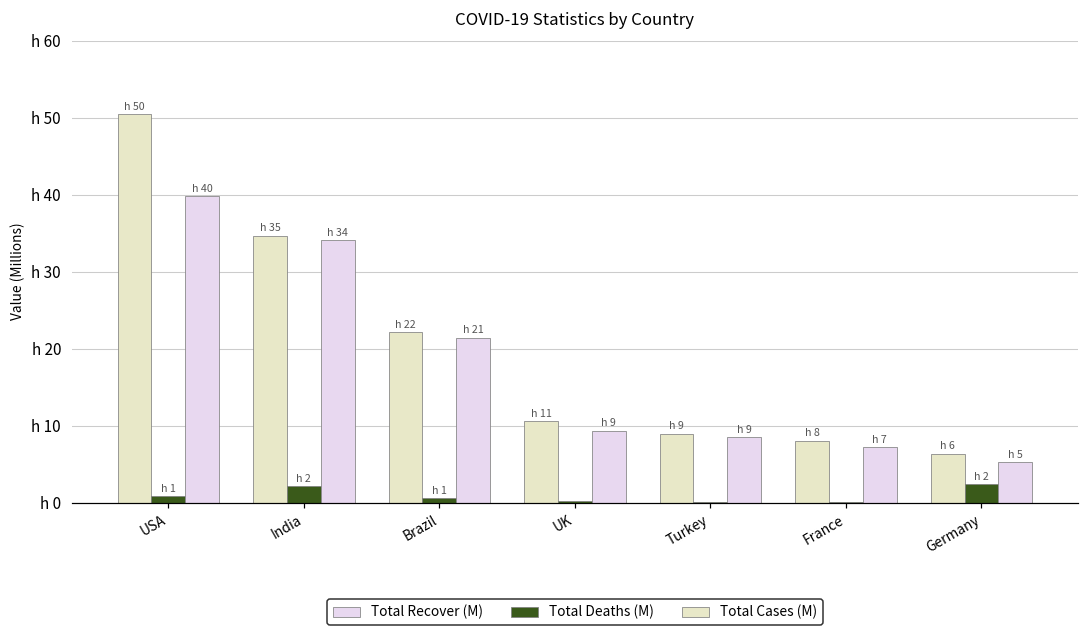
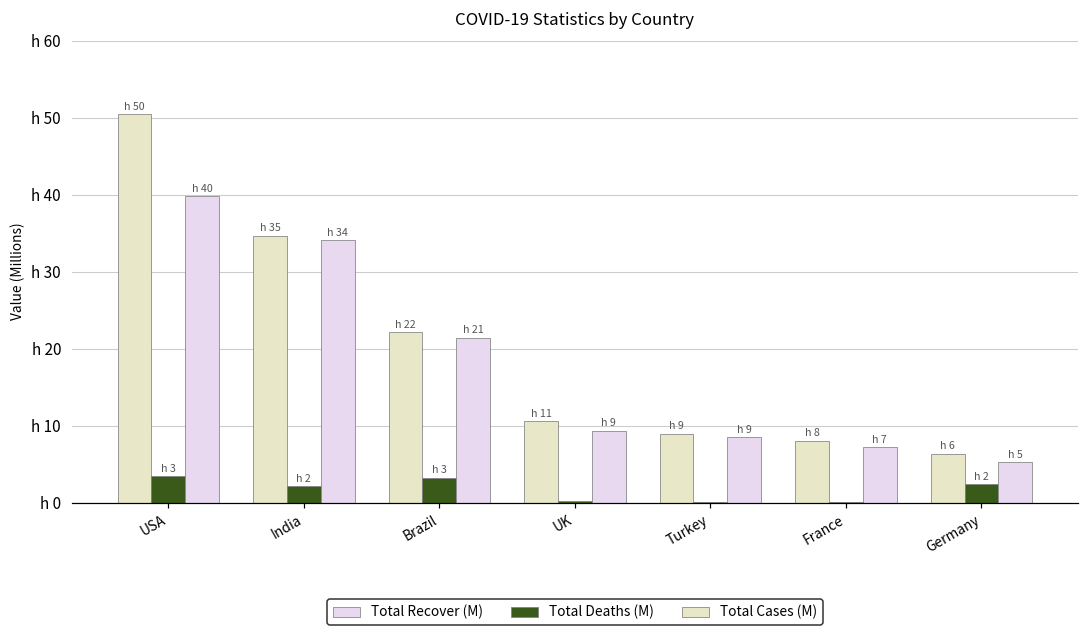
Total Deaths (M), USA: 1 -> 3
Total Deaths (M), Brazil: 1 -> 3
